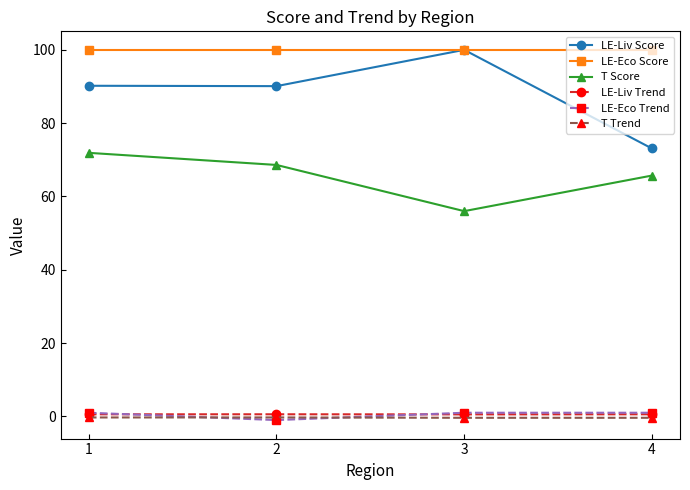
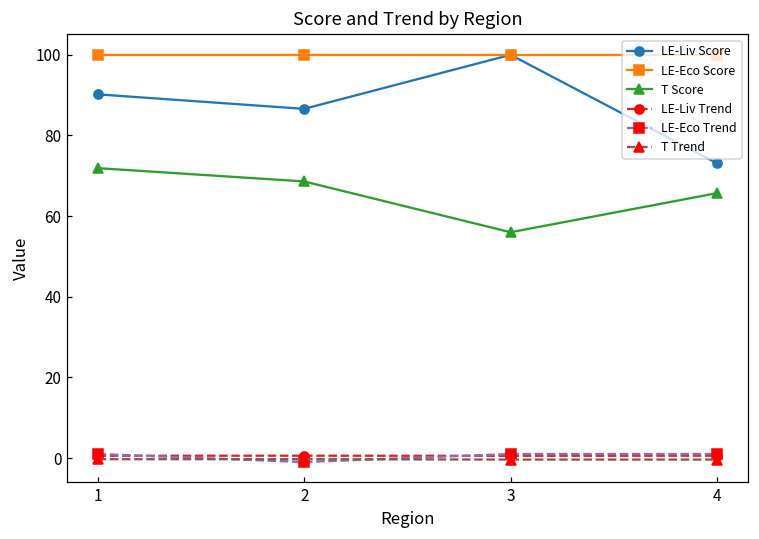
LE-Liv Score, 2: 90 -> 87
